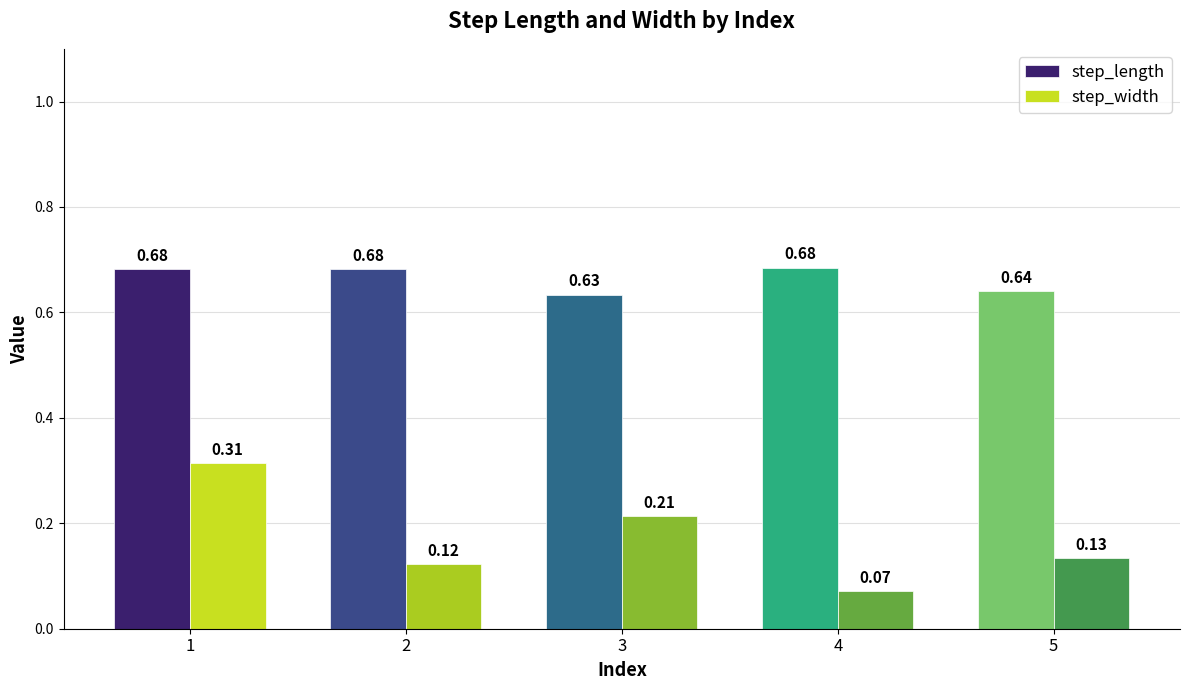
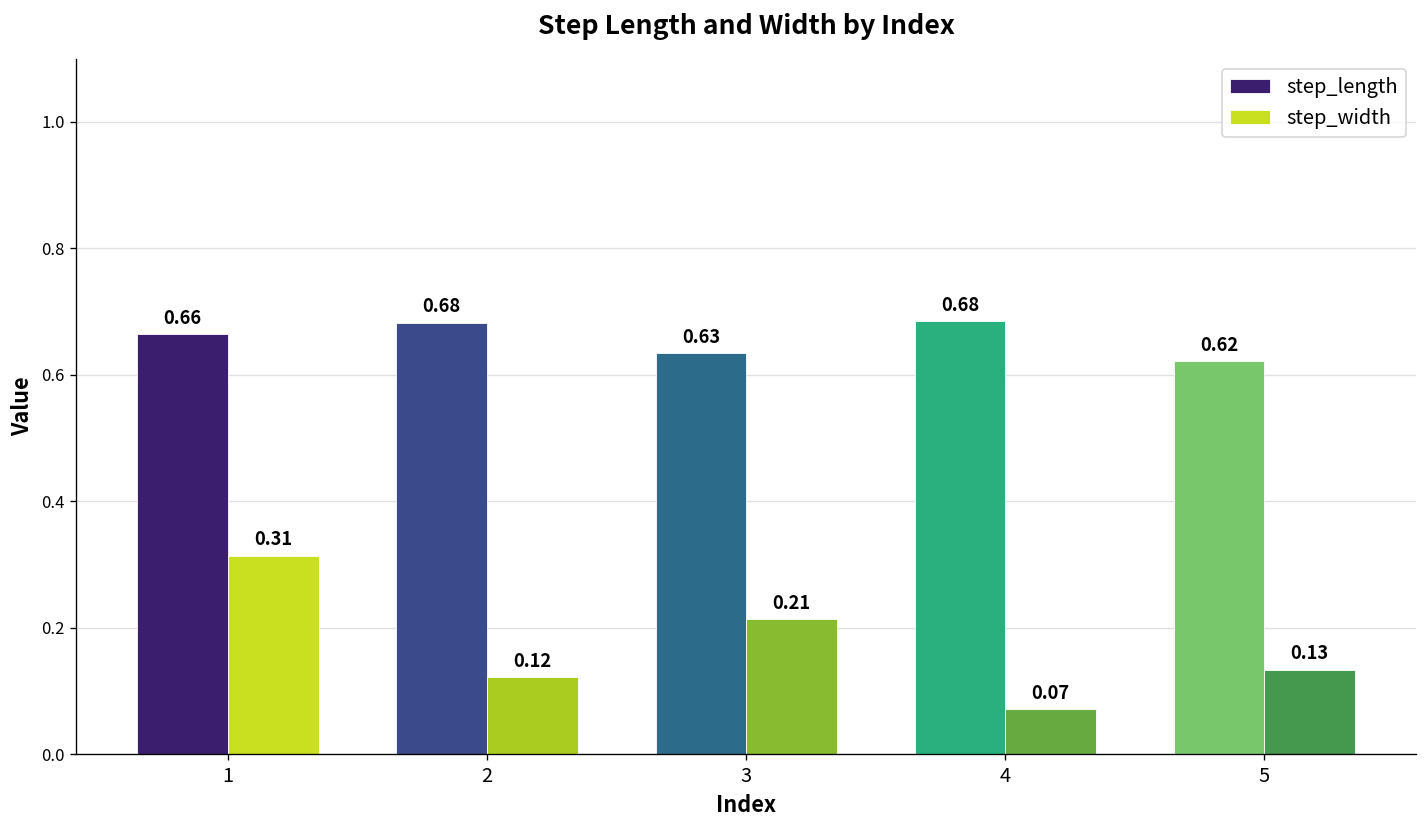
step_length, 1: 0.68 -> 0.66
step_length, 5: 0.64 -> 0.62
